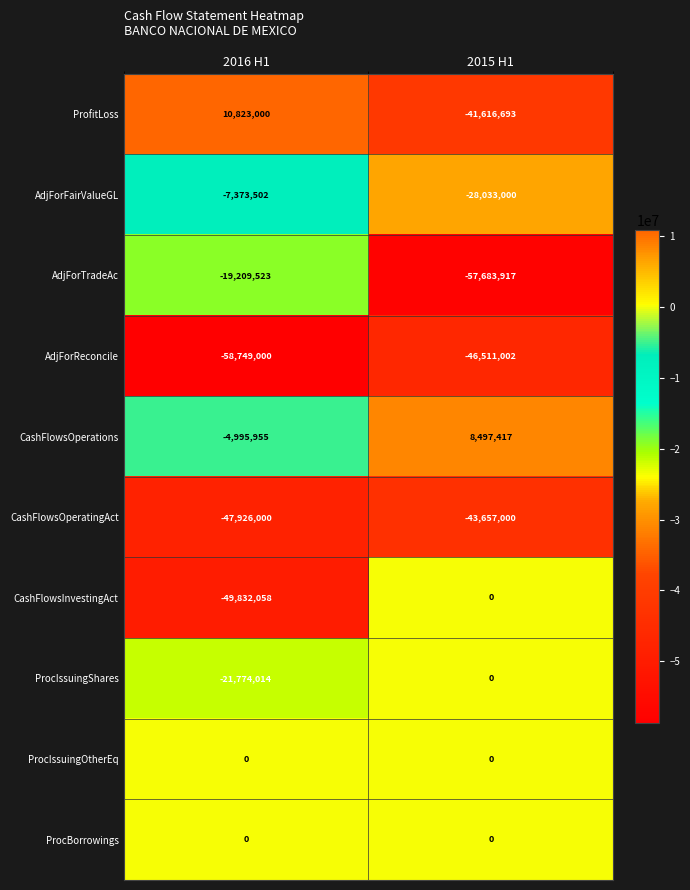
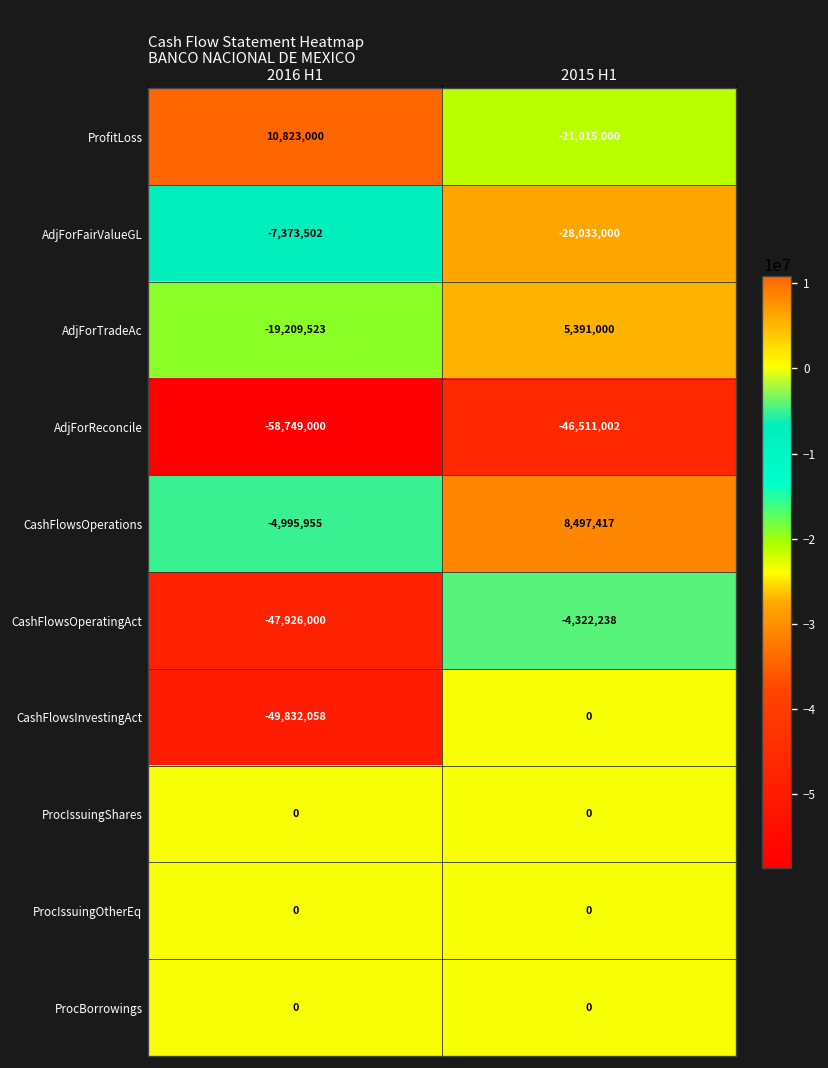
ProfitLoss, 2015 H1: -41,616,693 -> -21,015,000
AdjForTradeAc, 2015 H1: -57,683,917 -> 5,391,000
CashFlowsOperatingAct, 2015 H1: -43,657,000 -> -4,322,238
ProcIssuingShares, 2016 H1: -21,774,014 -> 0
